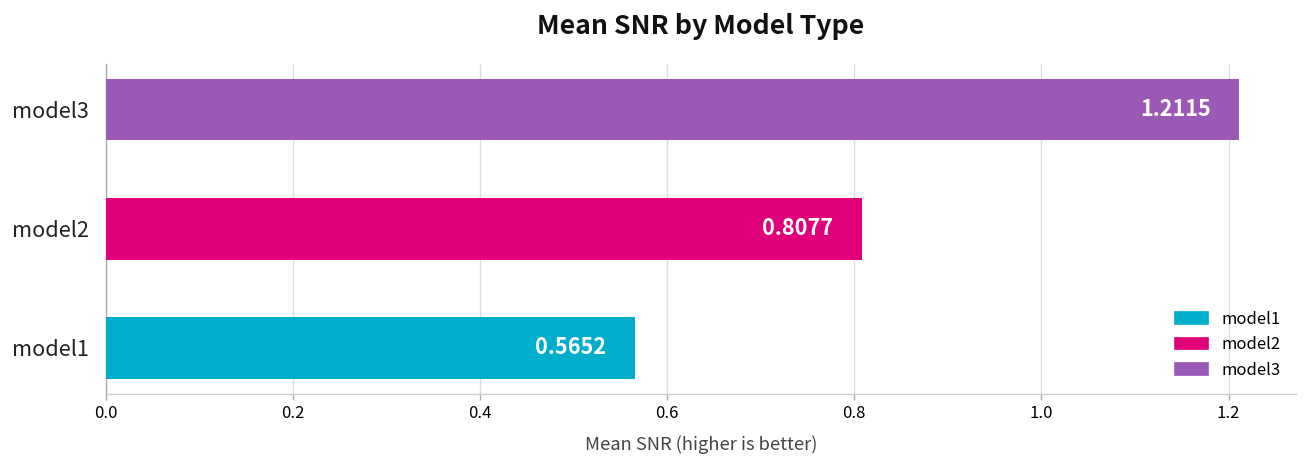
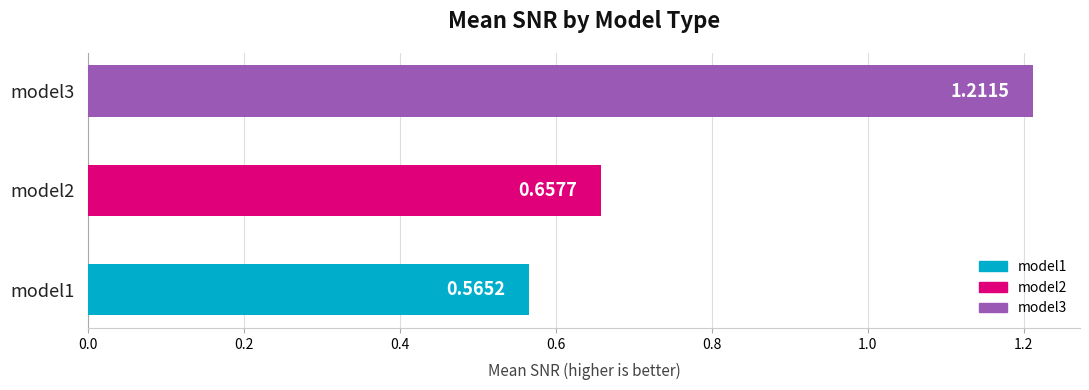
model2: 0.8077 -> 0.6577
